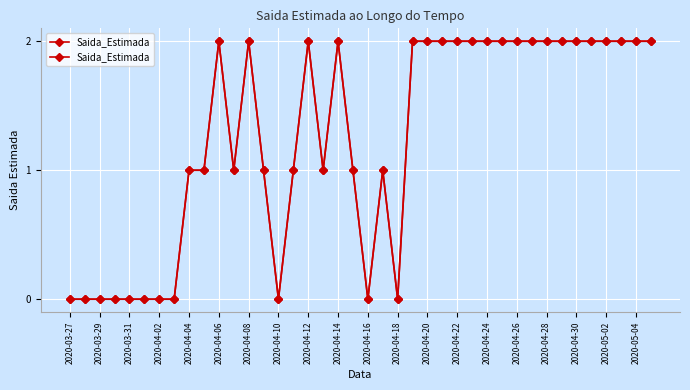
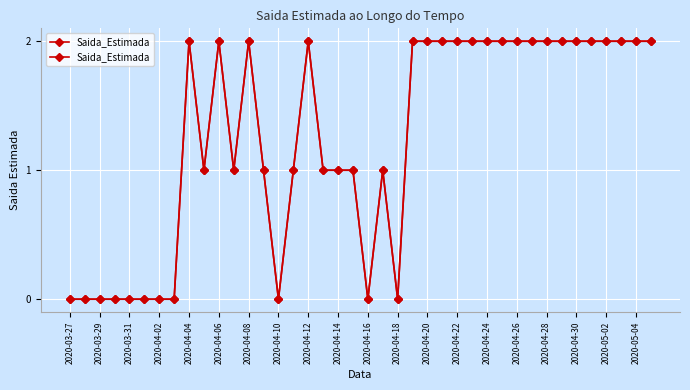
2020-04-04: 1 -> 2
2020-04-14: 2 -> 1
